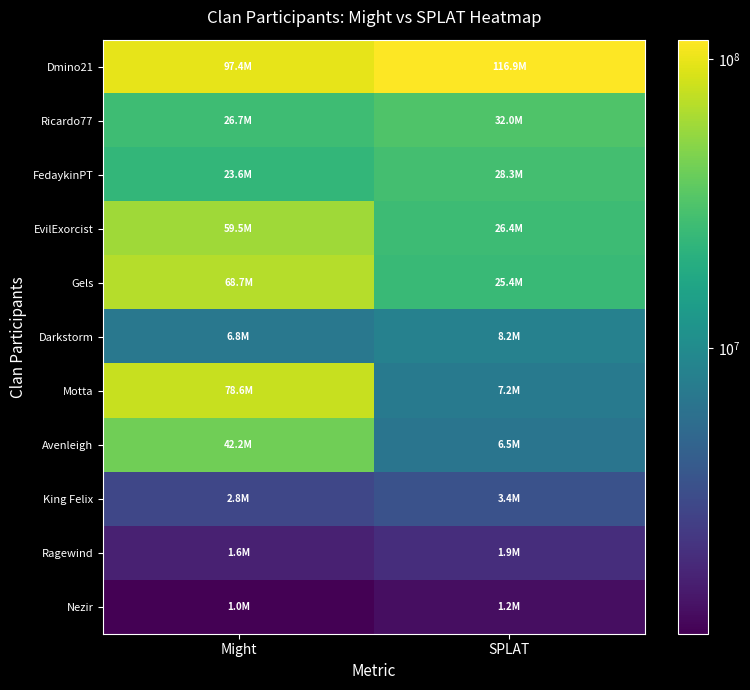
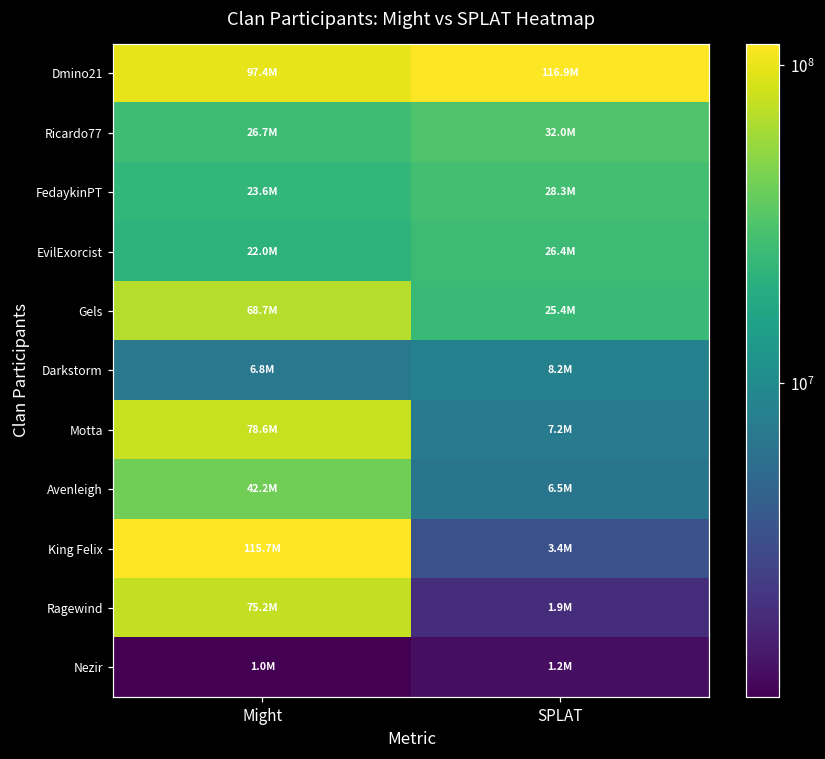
EvilExorcist, Might: 59.5M -> 22.0M
King Felix, Might: 2.8M -> 115.7M
Ragewind, Might: 1.6M -> 75.2M
